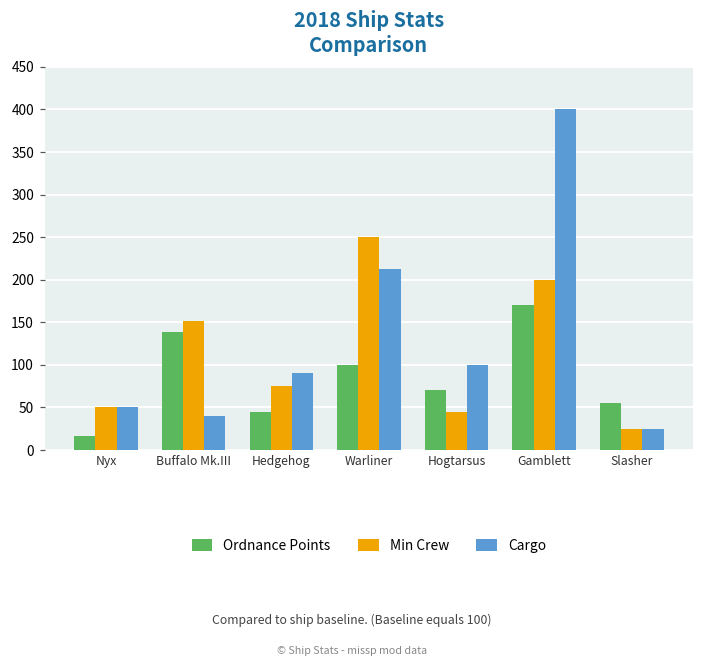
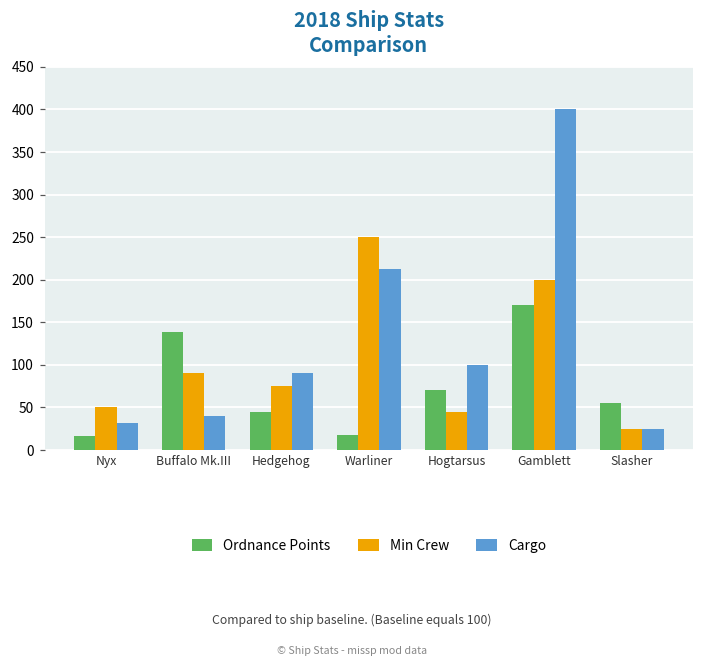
Cargo, Nyx: 50 -> 30
Min Crew, Buffalo Mk.III: 150 -> 90
Ordnance Points, Warliner: 100 -> 20
